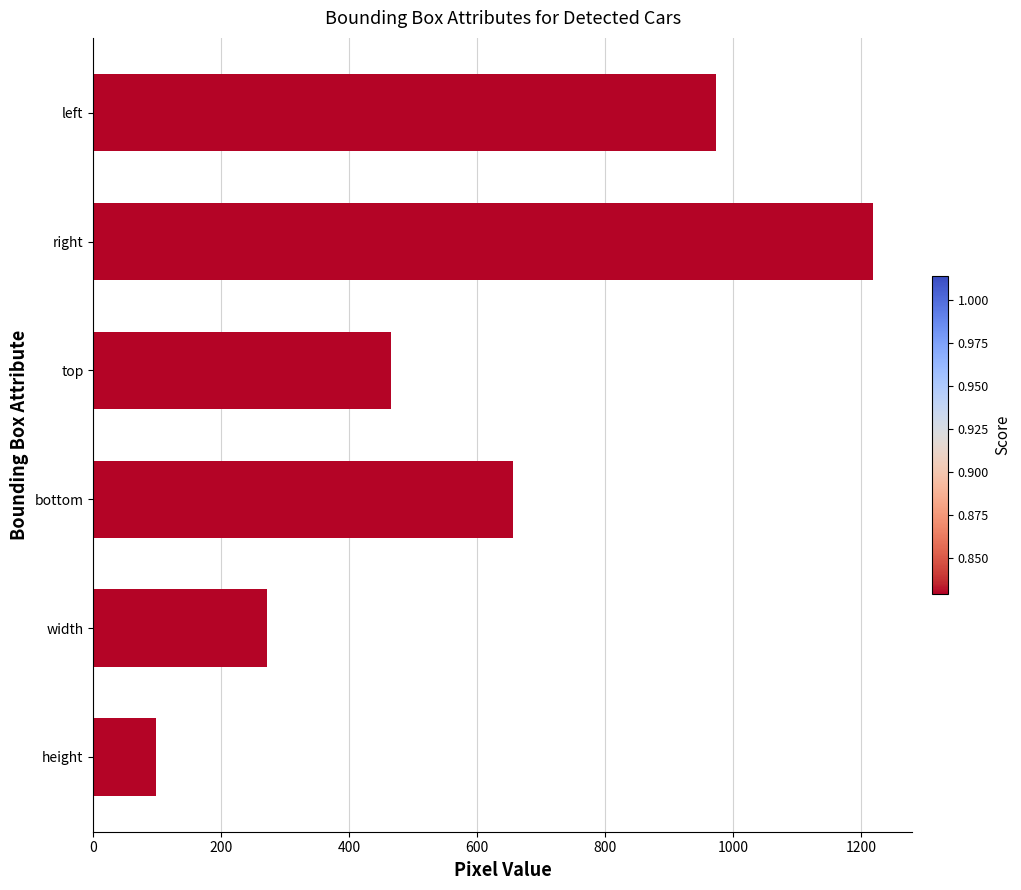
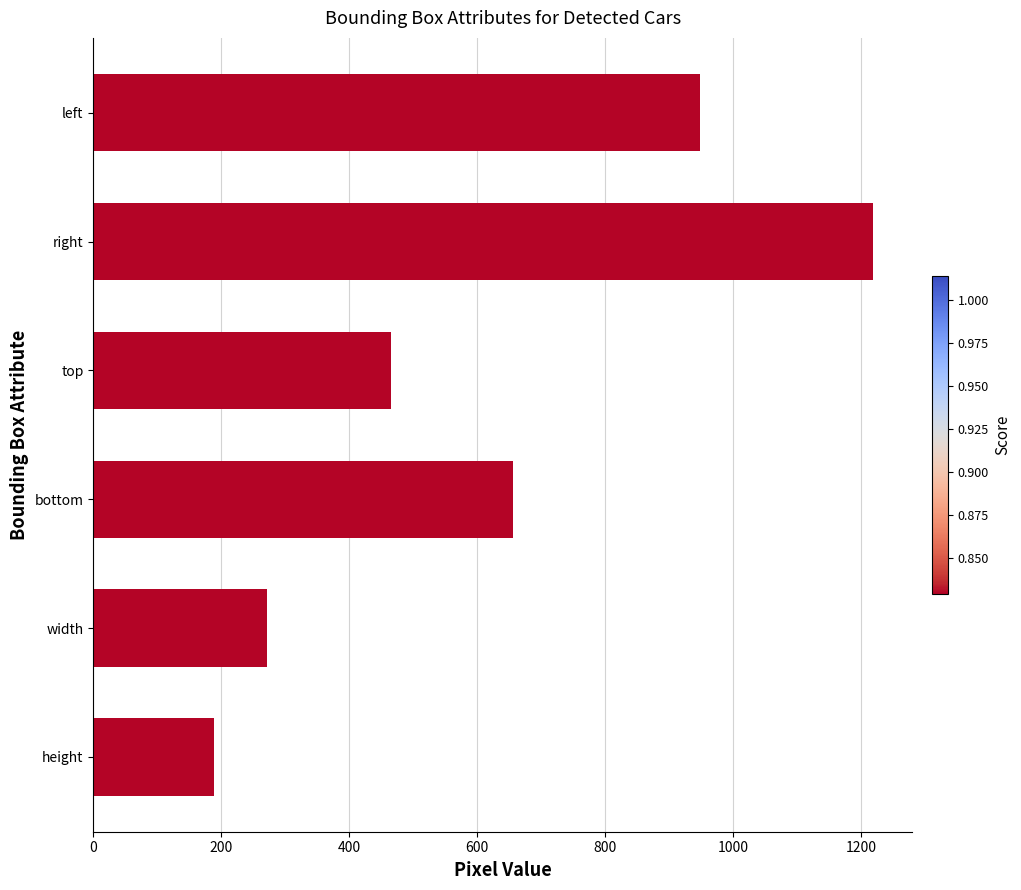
left: 970 -> 950
height: 100 -> 190
